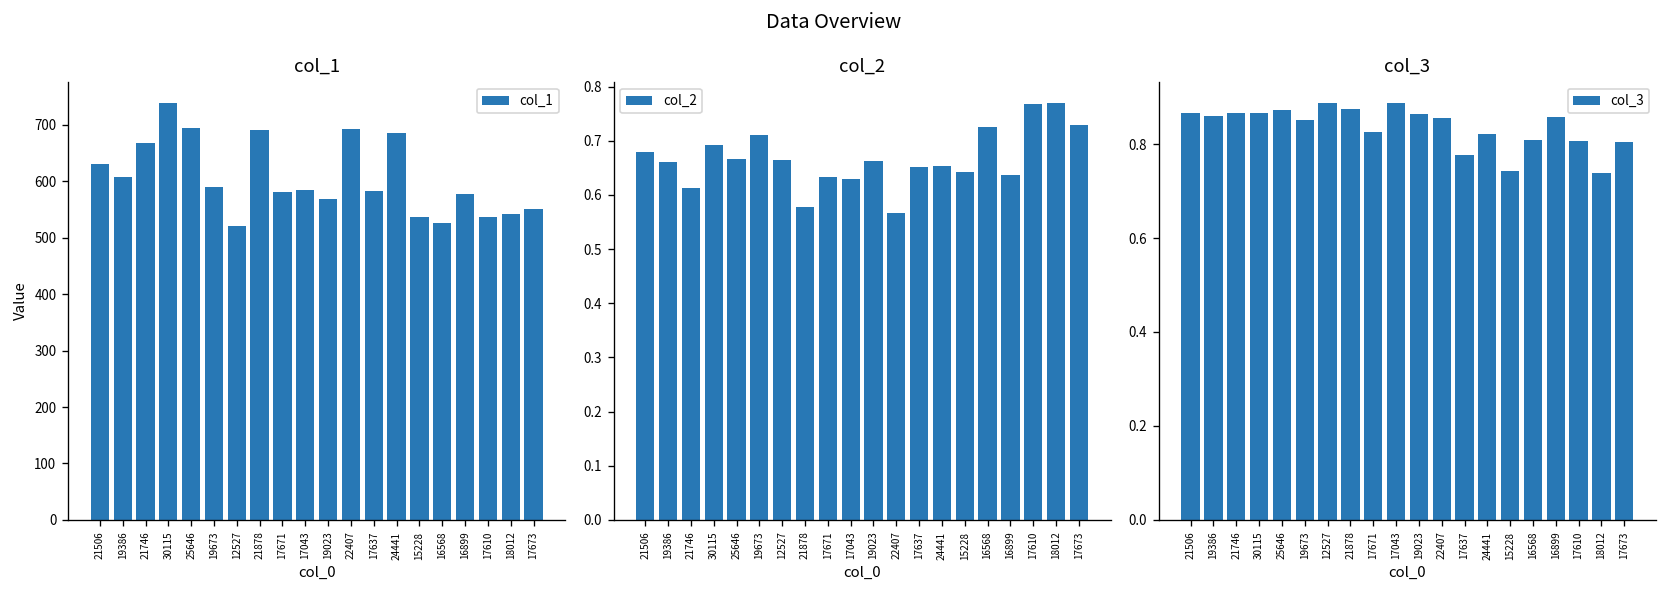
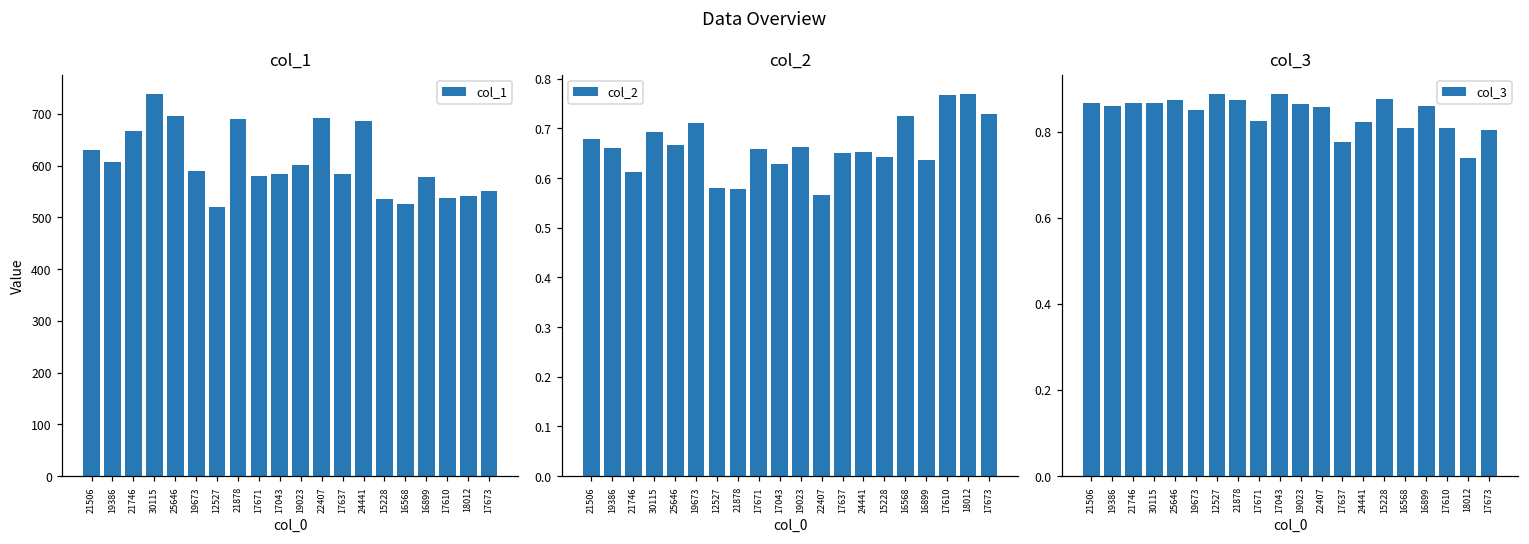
col_1, 19023: 570 -> 600
col_2, 12527: 0.66 -> 0.58
col_2, 17671: 0.63 -> 0.66
col_3, 15228: 0.74 -> 0.88
